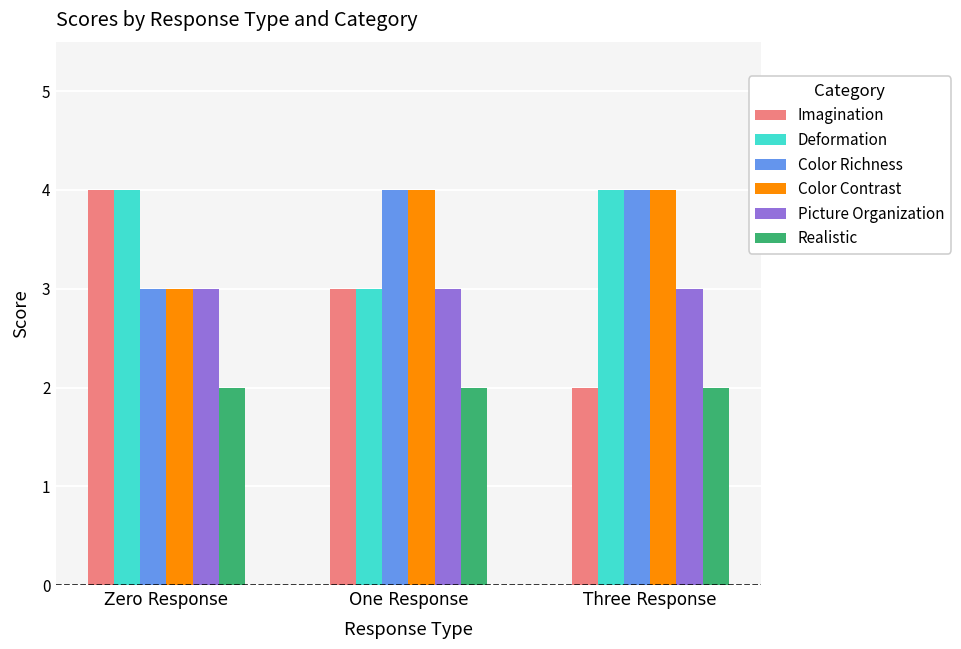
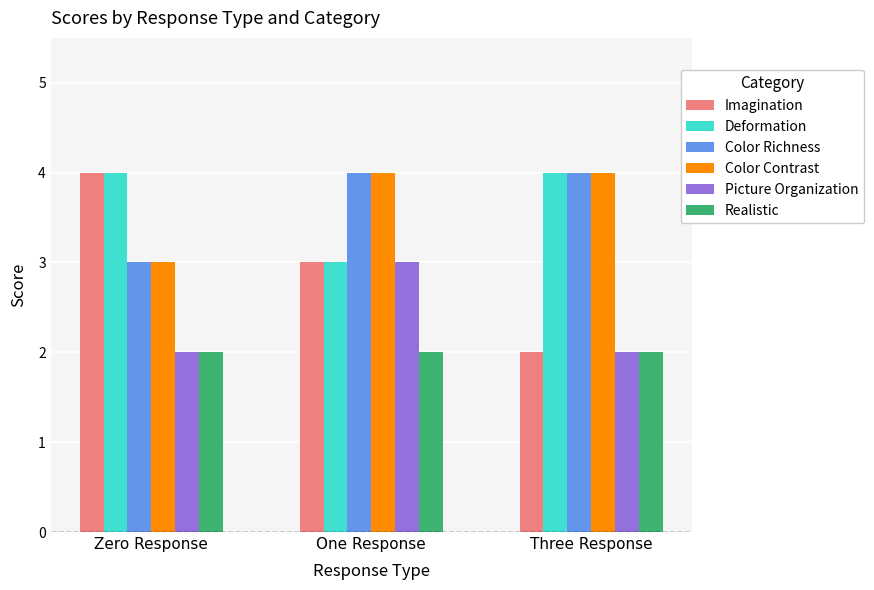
Picture Organization, Zero Response: 3 -> 2
Picture Organization, Three Response: 3 -> 2
